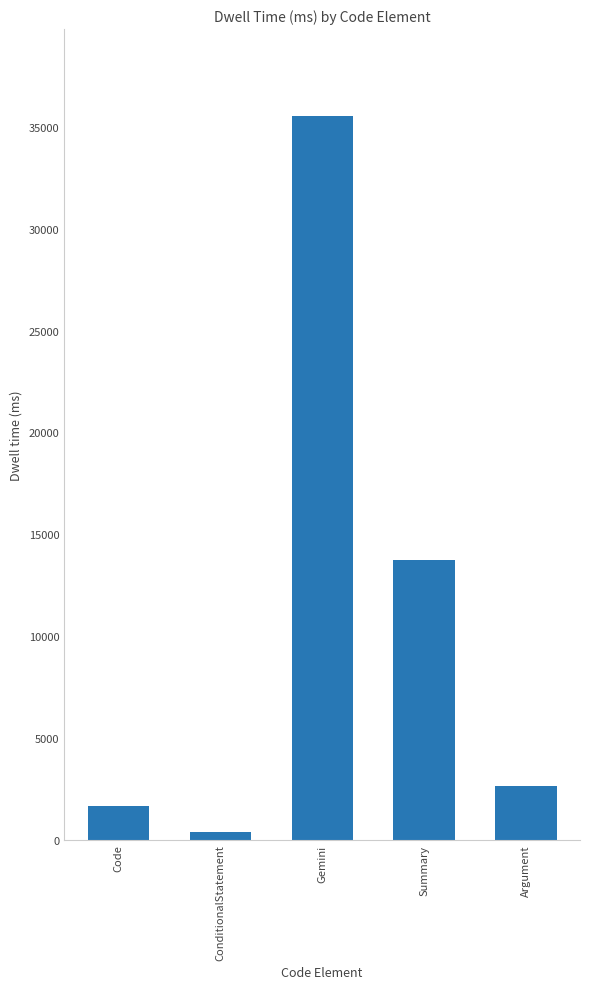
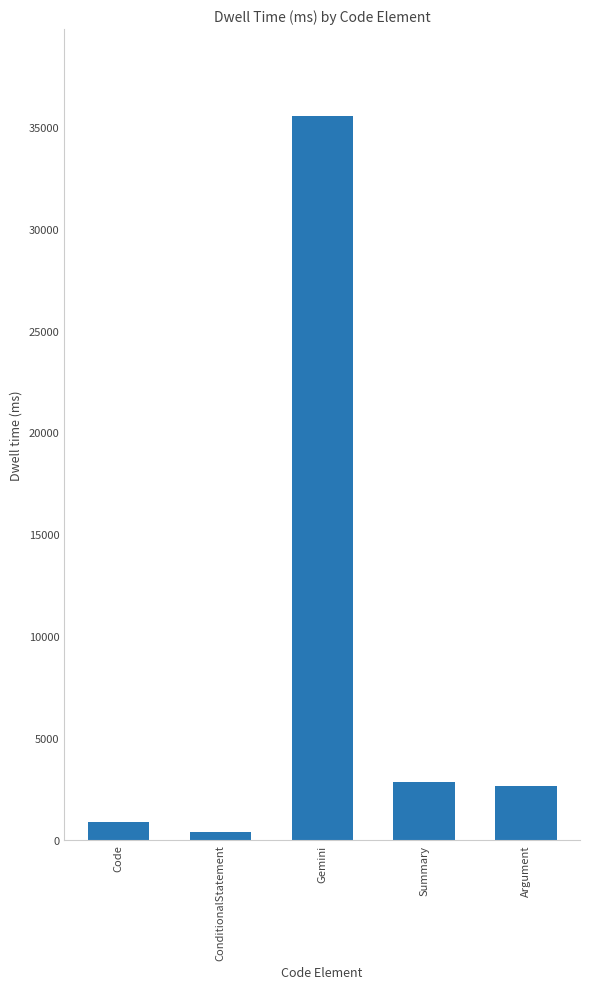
Code: 1700 -> 800
Summary: 13700 -> 2800
